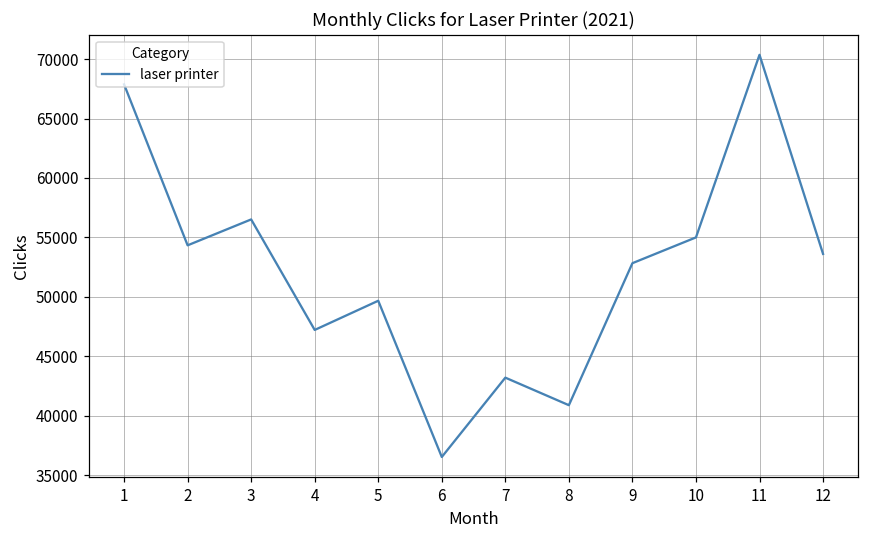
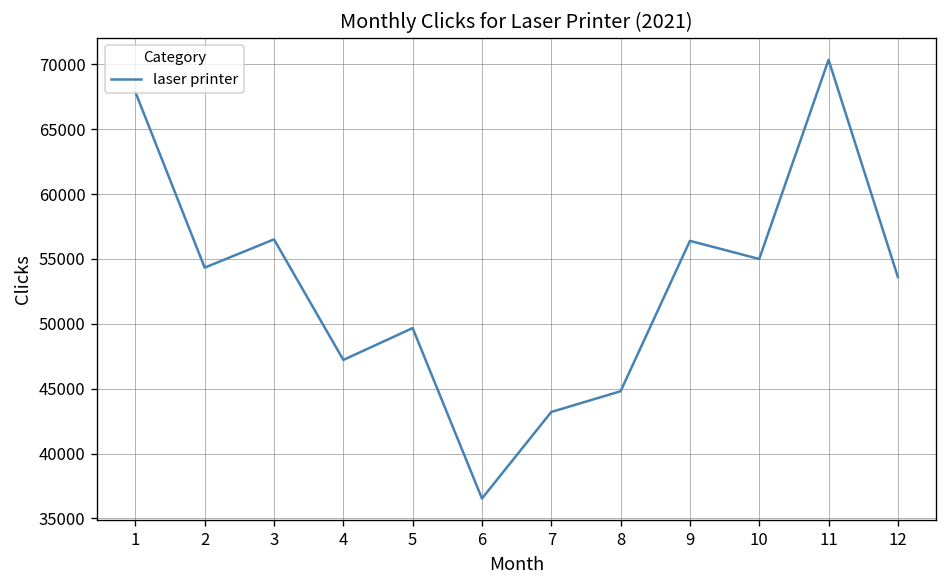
8: 40900 -> 44800
9: 52800 -> 56400
